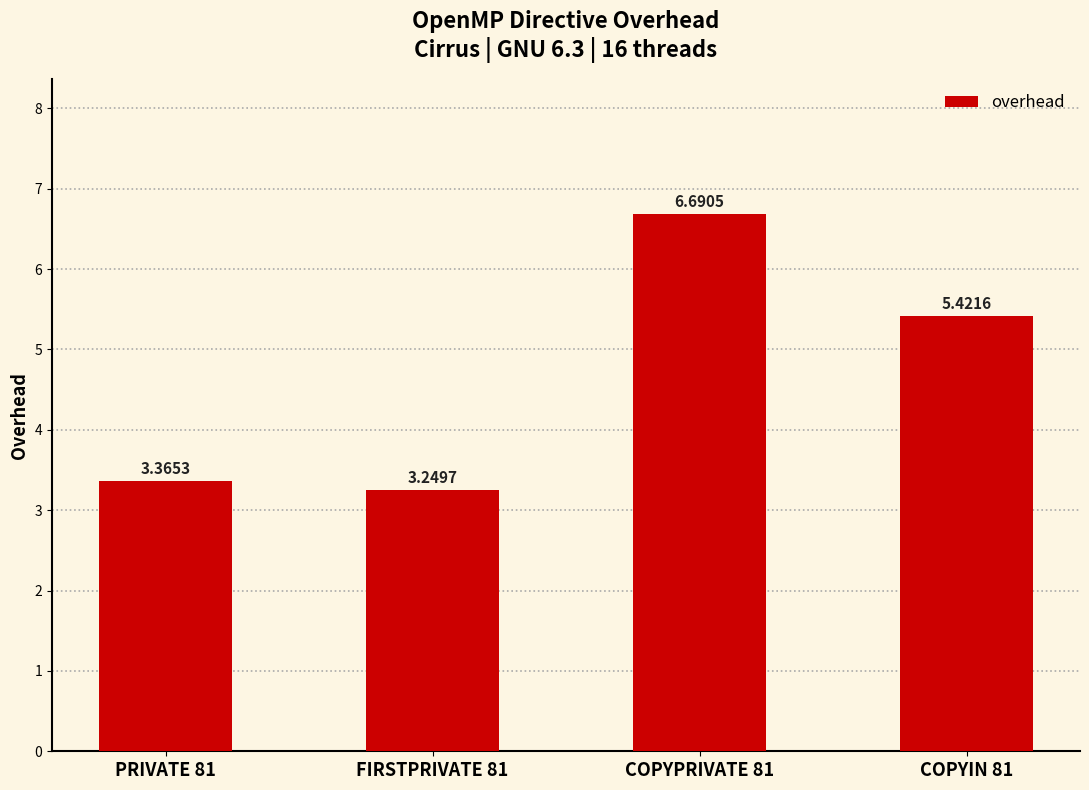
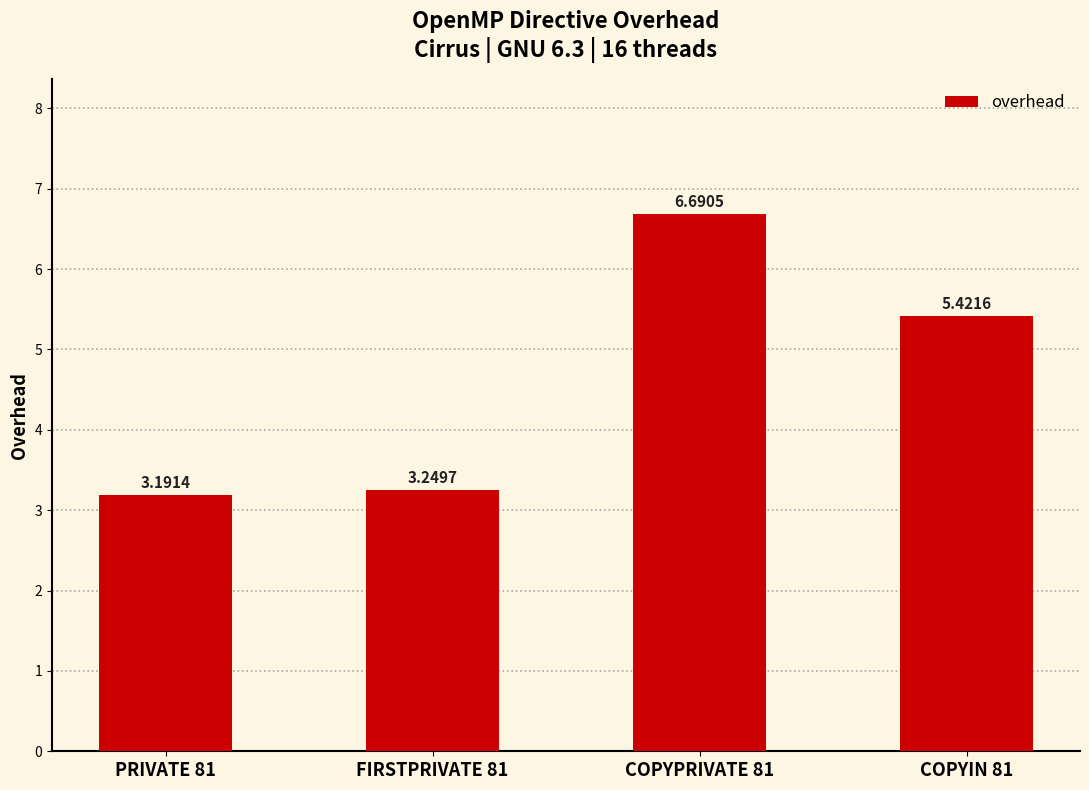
PRIVATE 81: 3.3653 -> 3.1914
